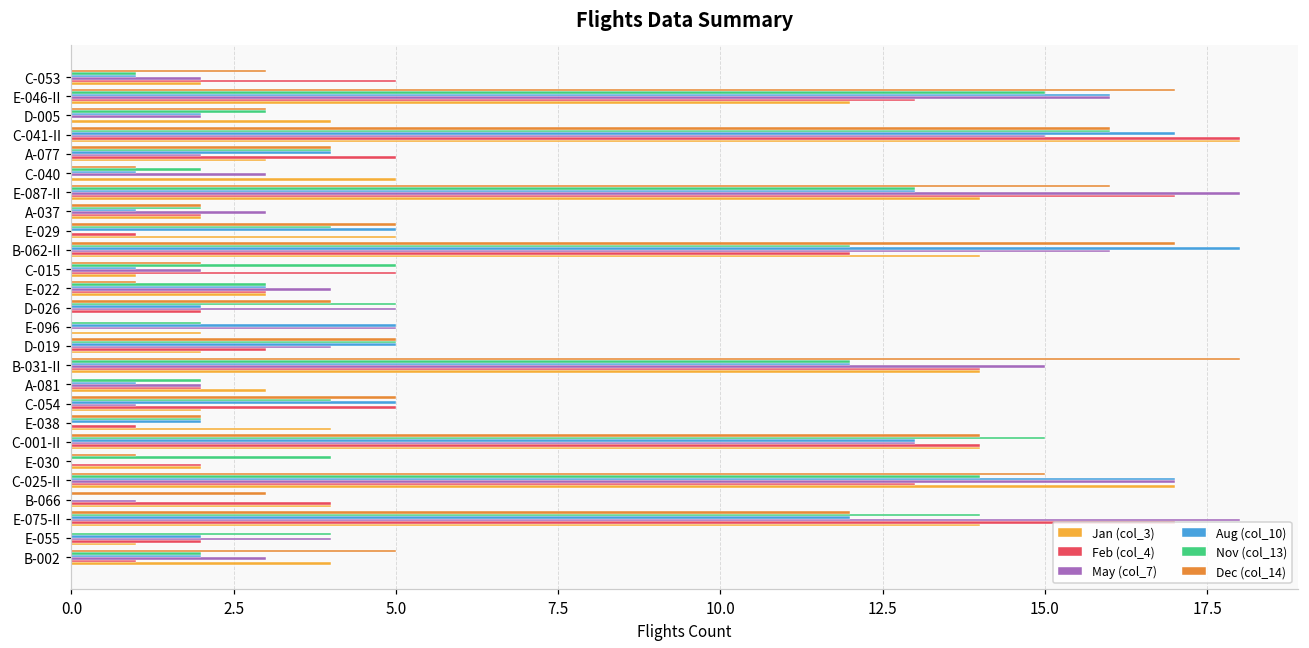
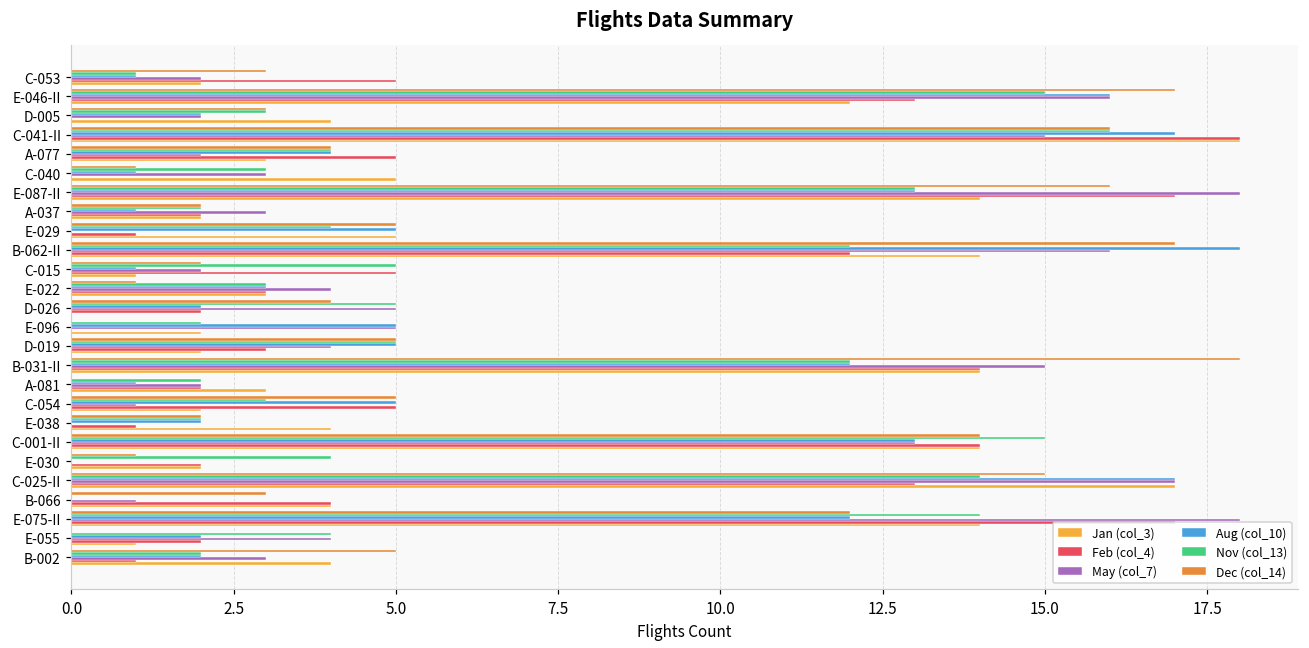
Nov (col_13), C-040: 2 -> 3
Nov (col_13), C-054: 4 -> 3
